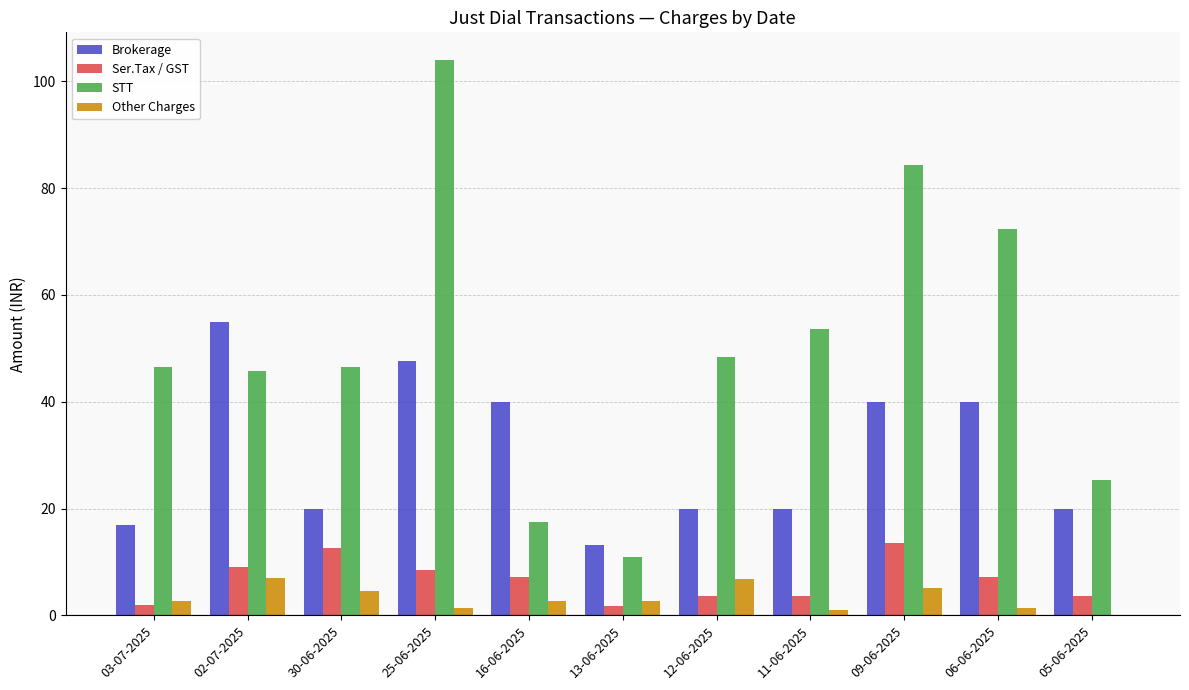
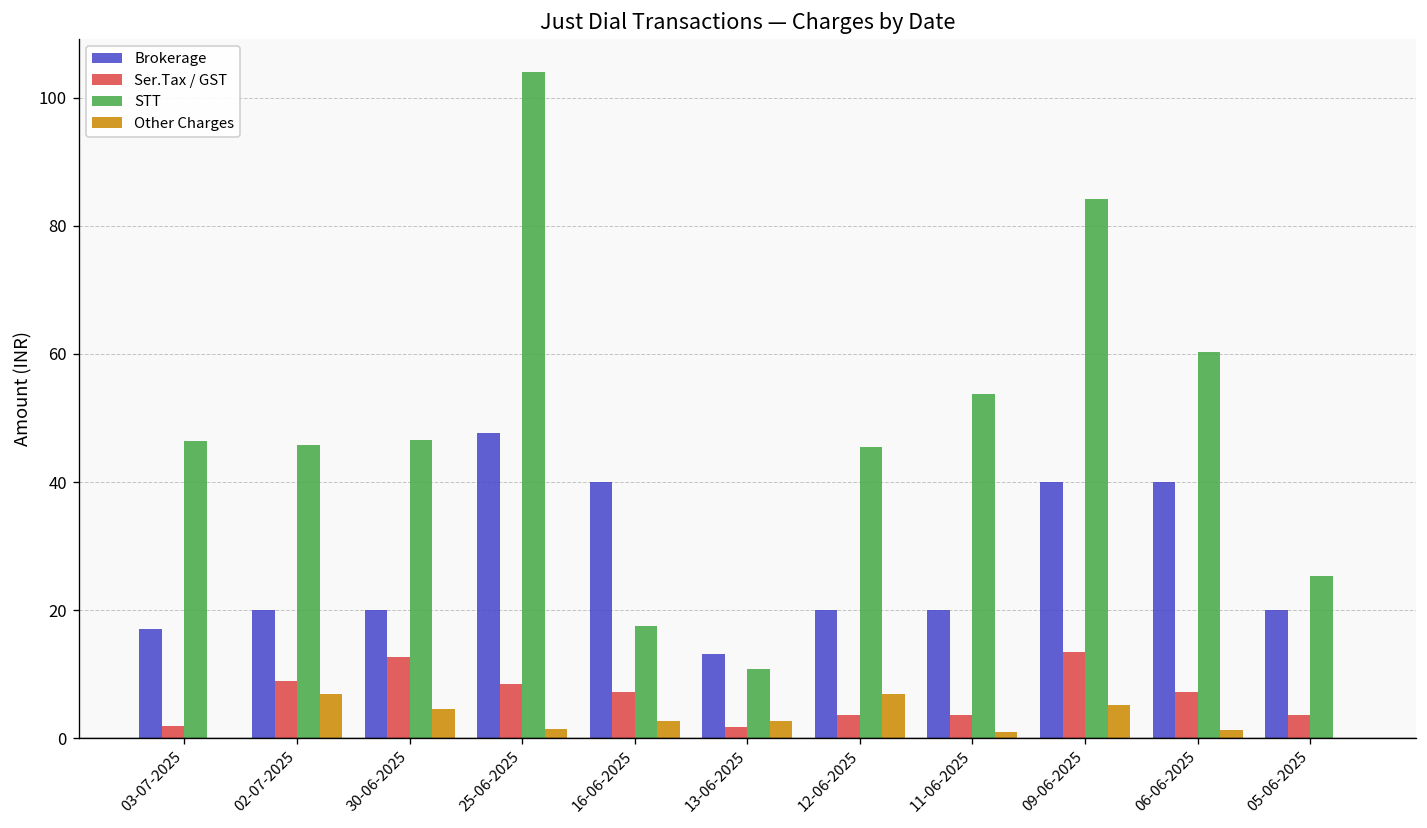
Other Charges, 03-07-2025: 3 -> 0
Brokerage, 02-07-2025: 55 -> 20
STT, 12-06-2025: 48 -> 46
STT, 06-06-2025: 72 -> 60
